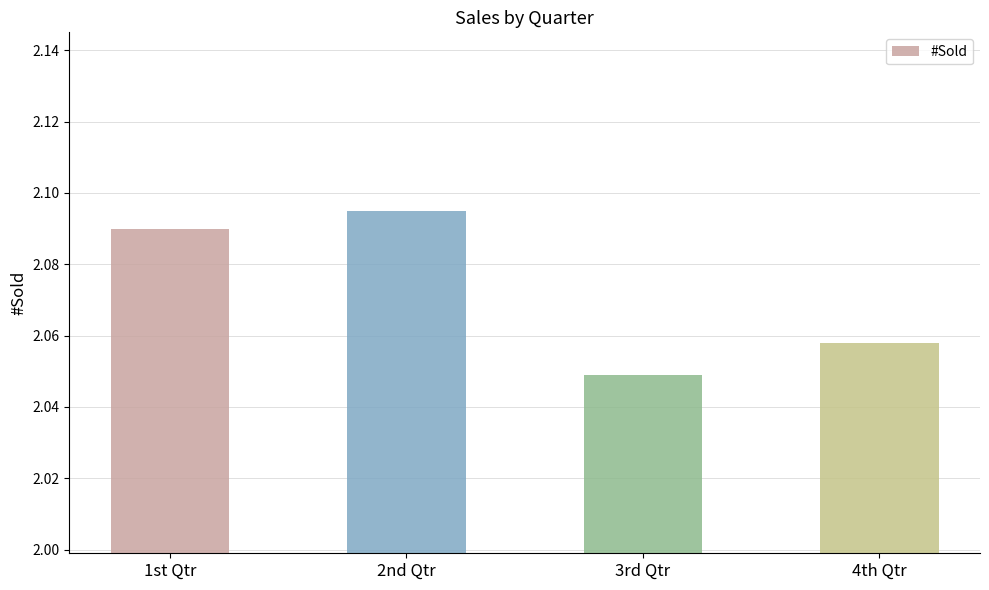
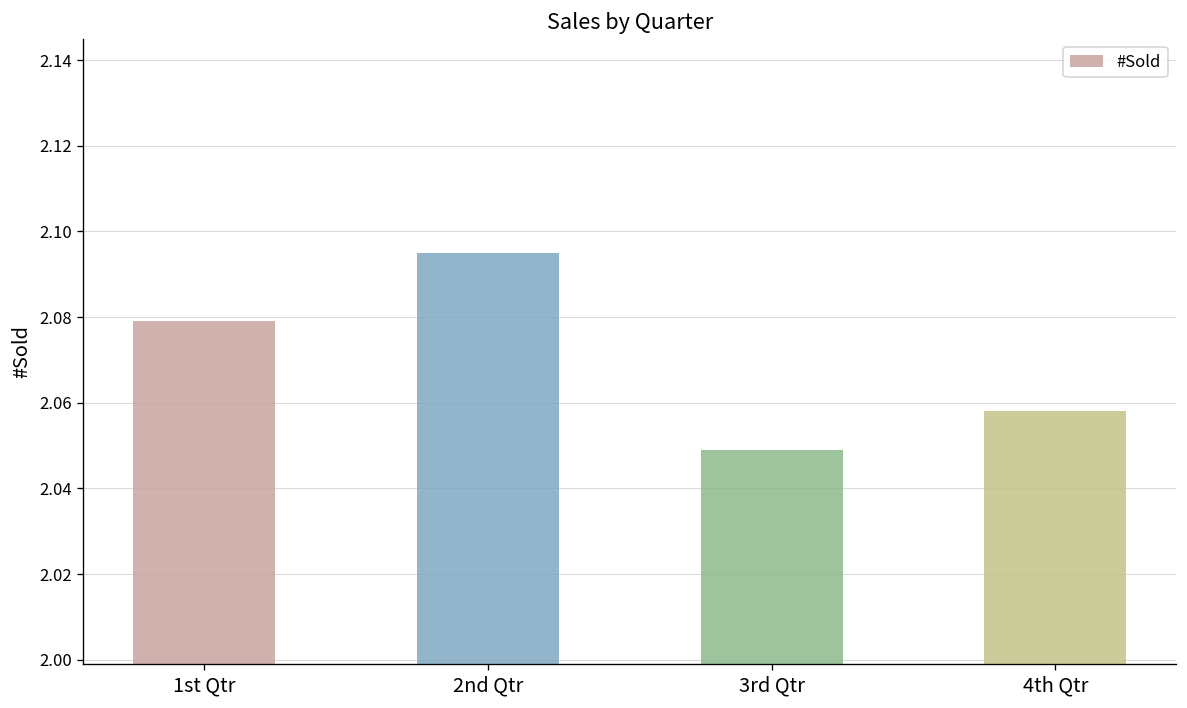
1st Qtr: 2.090 -> 2.079
